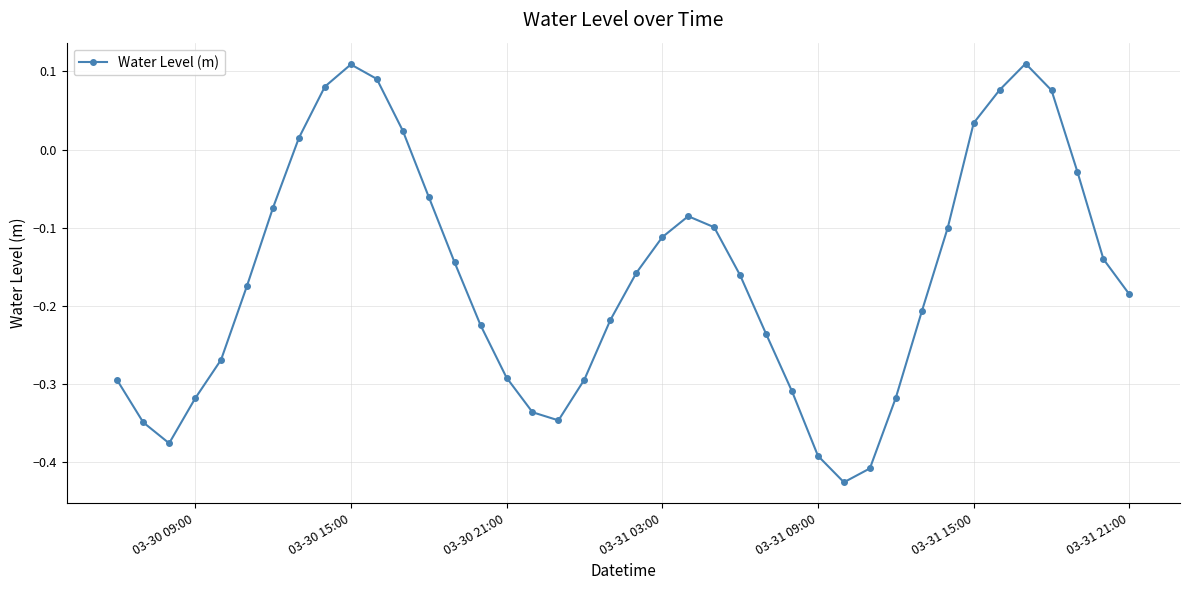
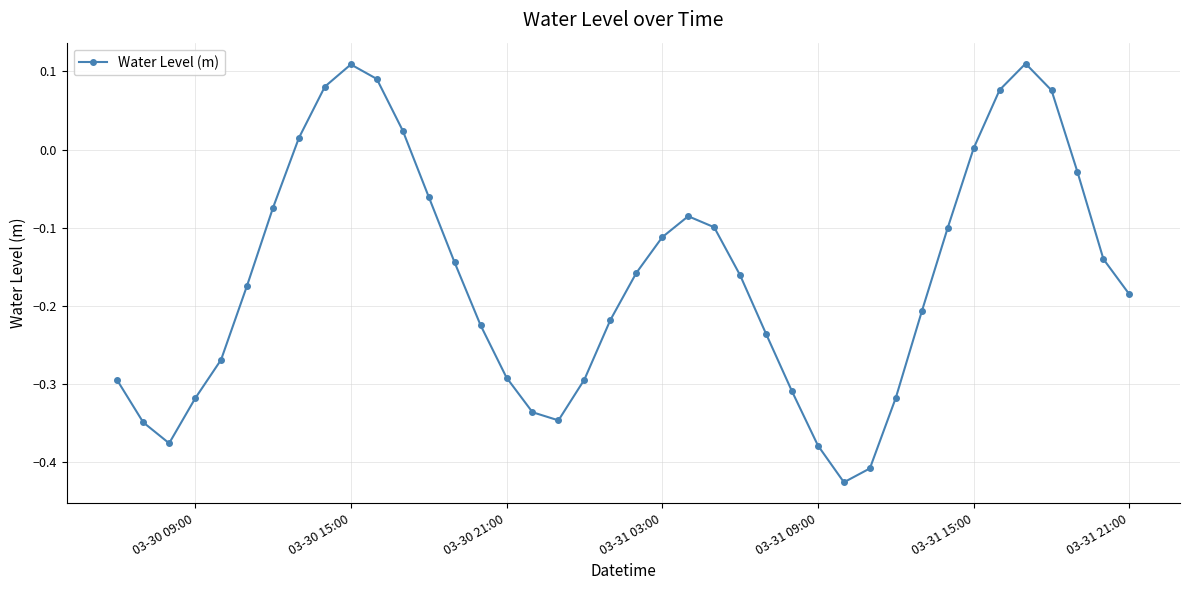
03-31 09:00: -0.39 -> -0.38
03-31 15:00: 0.03 -> 0.00
